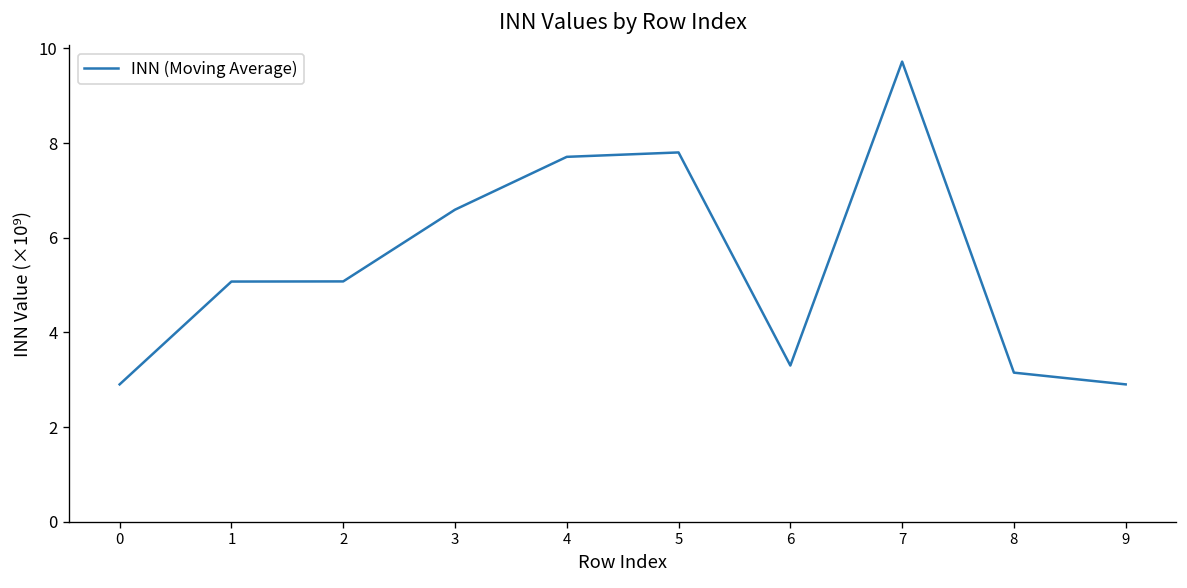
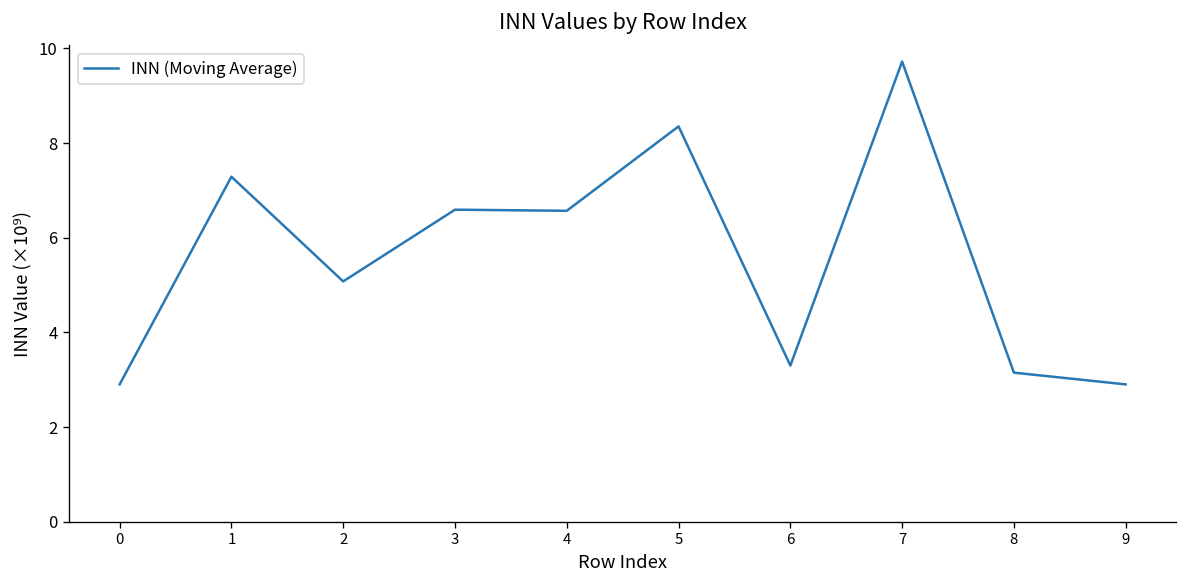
1: 5.1 -> 7.3
4: 7.7 -> 6.6
5: 7.8 -> 8.4
